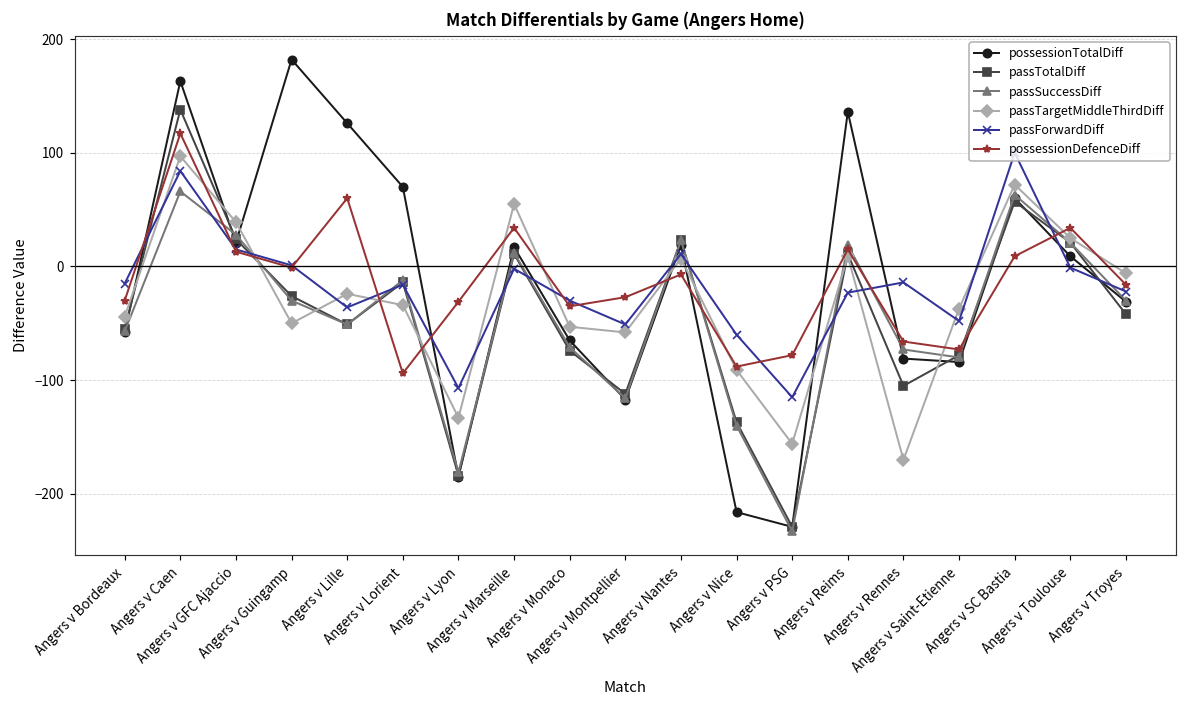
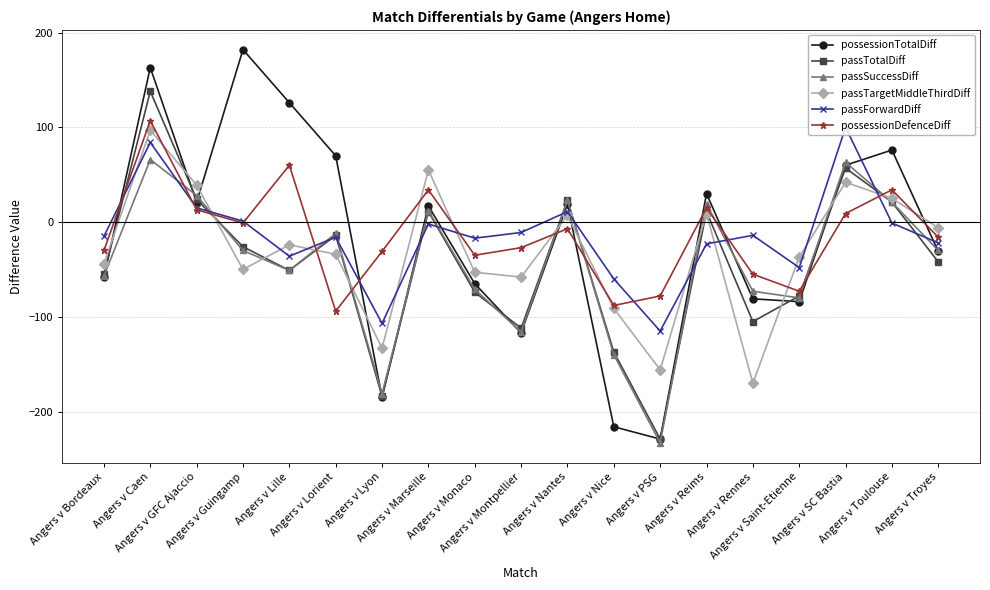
possessionDefenceDiff, Angers v Caen: 120 -> 110
passForwardDiff, Angers v Monaco: -30 -> -20
passForwardDiff, Angers v Montpellier: -50 -> -10
possessionTotalDiff, Angers v Reims: 140 -> 30
possessionDefenceDiff, Angers v Rennes: -70 -> -60
passTargetMiddleThirdDiff, Angers v SC Bastia: 70 -> 40
possessionTotalDiff, Angers v Toulouse: 10 -> 80
